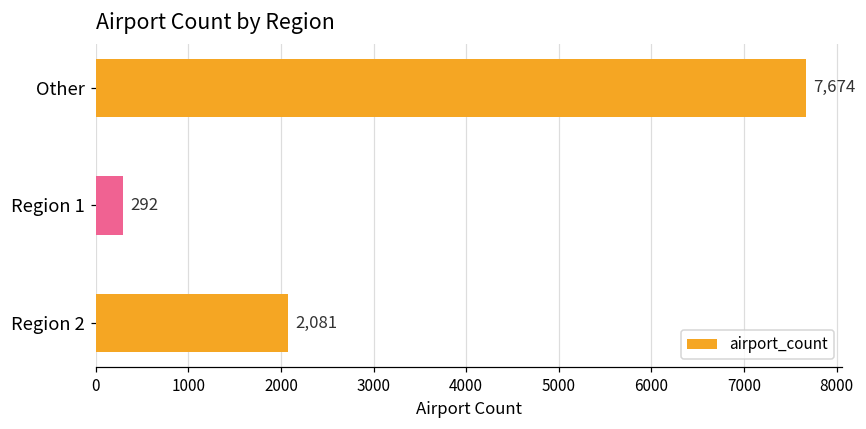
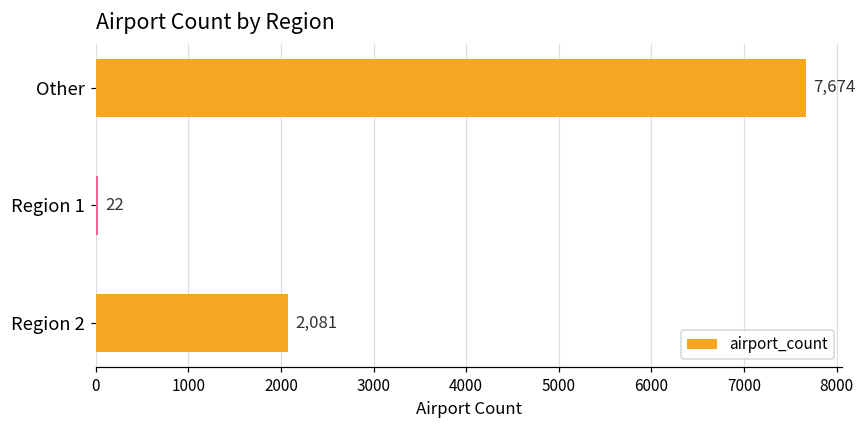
Region 1: 292 -> 22
